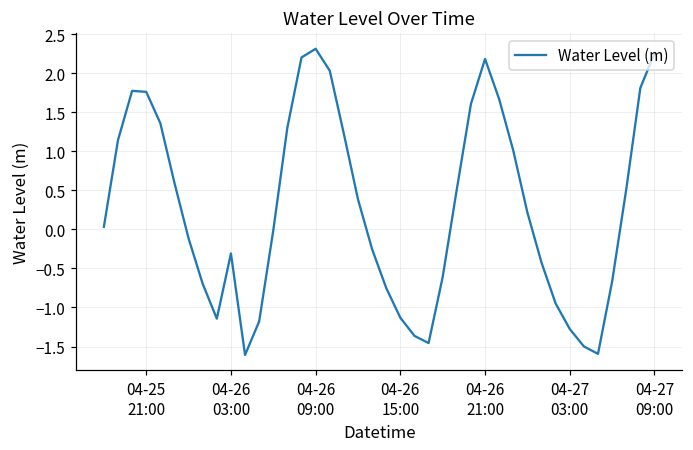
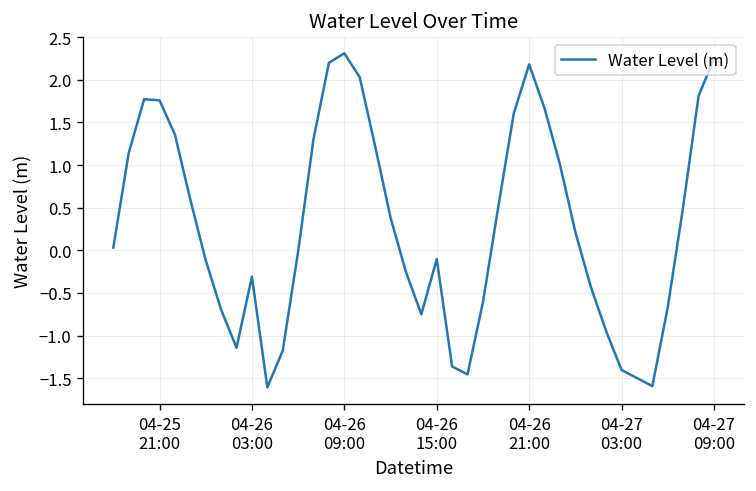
04-26 15:00: -1.1 -> -0.1
04-27 03:00: -1.3 -> -1.4
